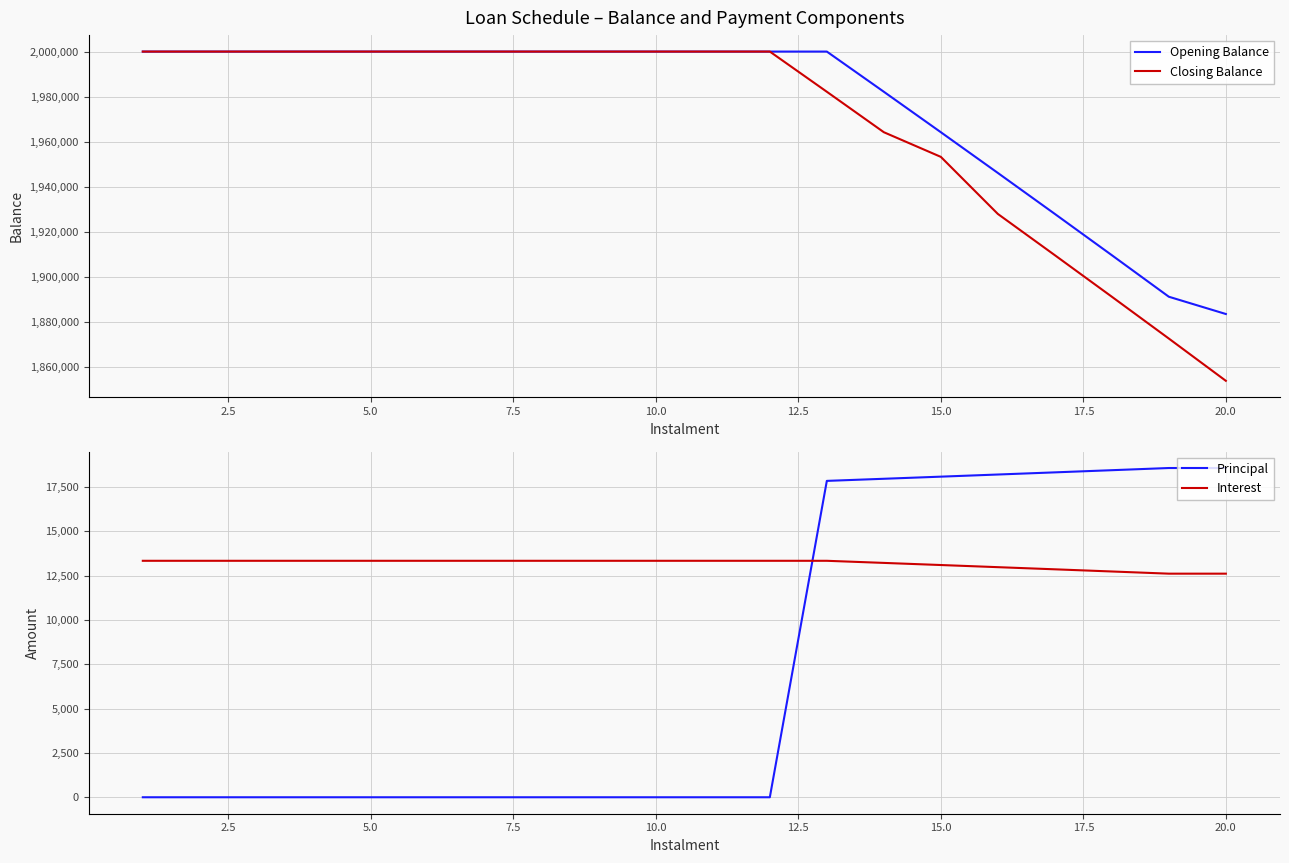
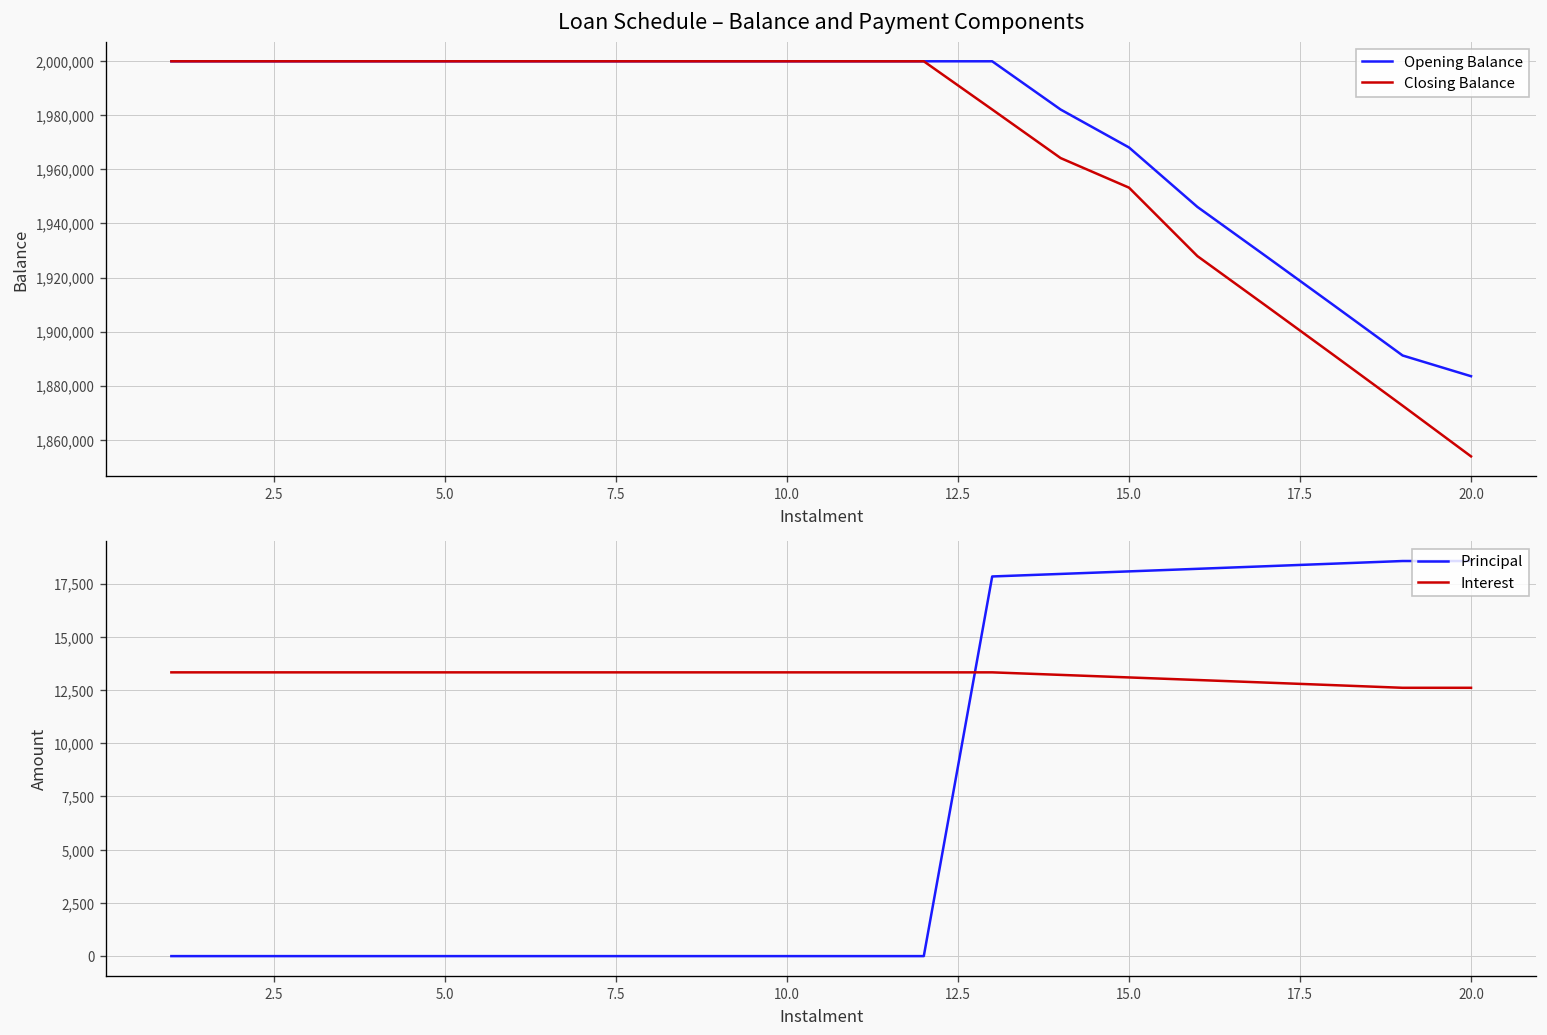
Loan Schedule – Balance and Payment Components, Opening Balance, 15.0: 1,964,000 -> 1,968,000
